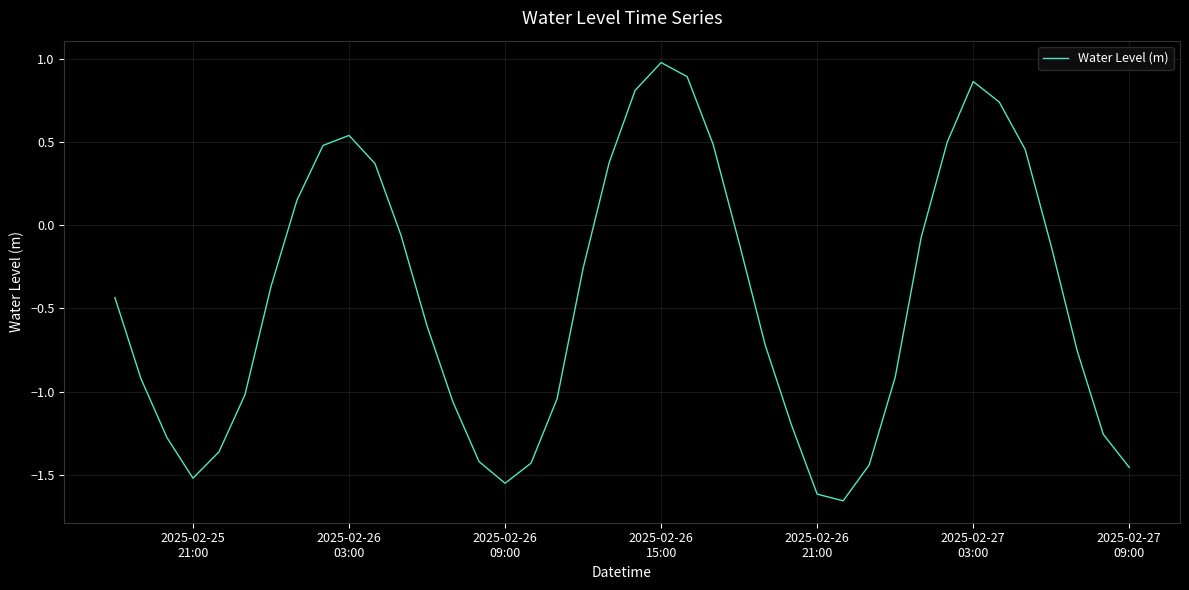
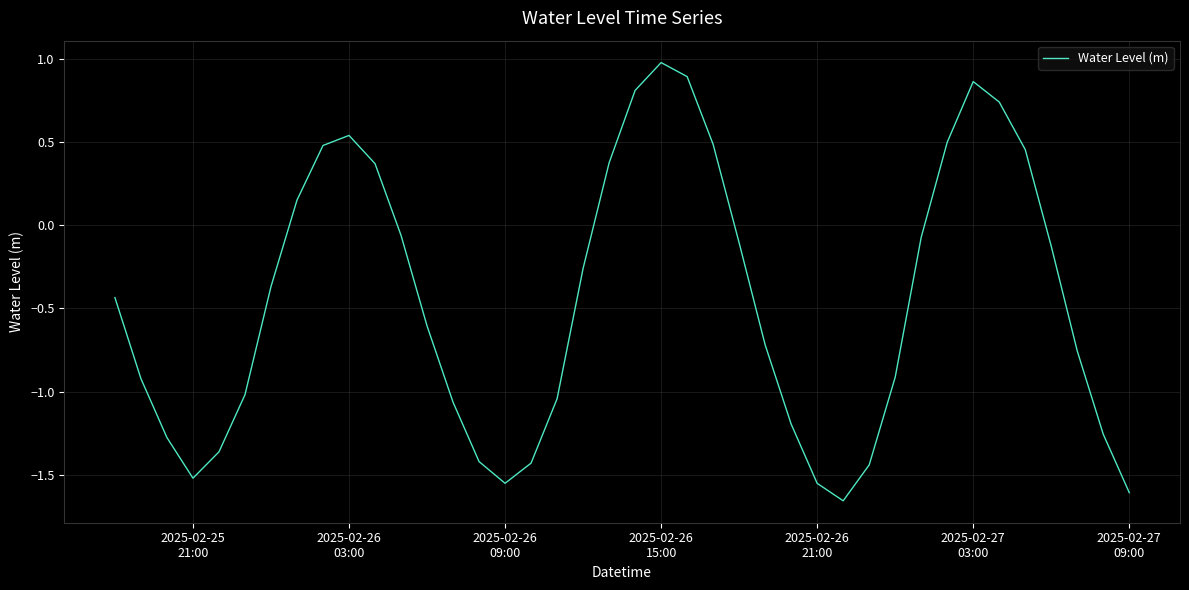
2025-02-26 21:00: -1.61 -> -1.55
2025-02-27 09:00: -1.45 -> -1.61
